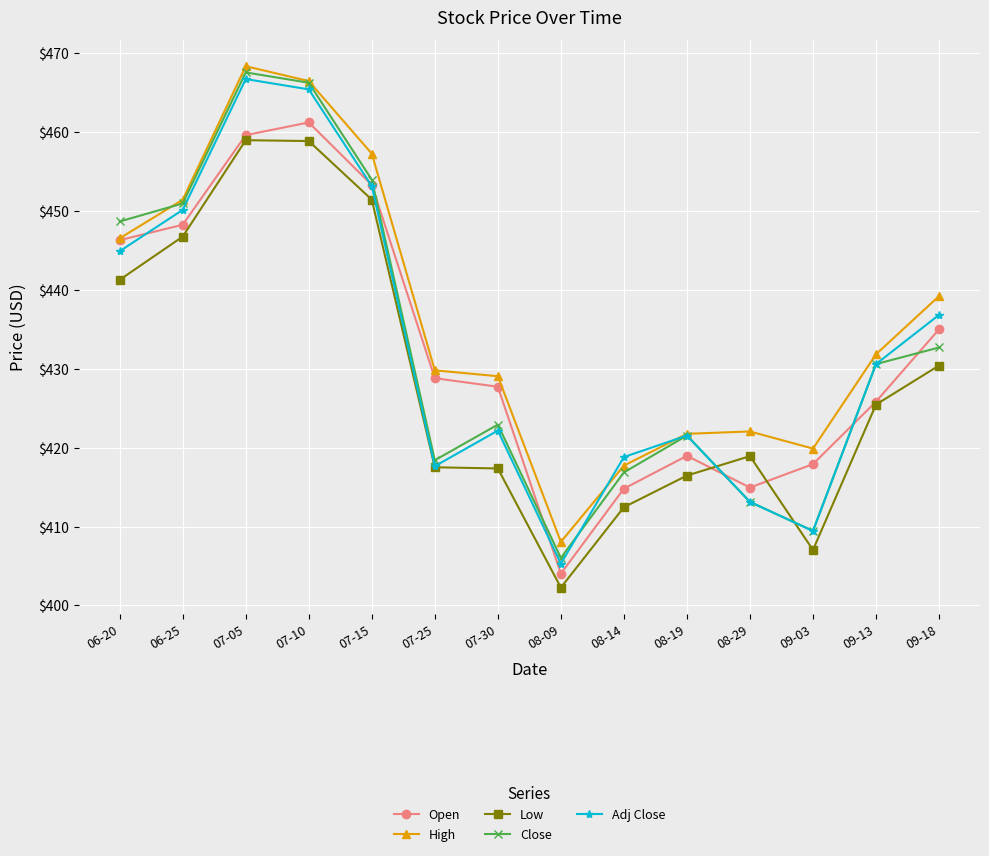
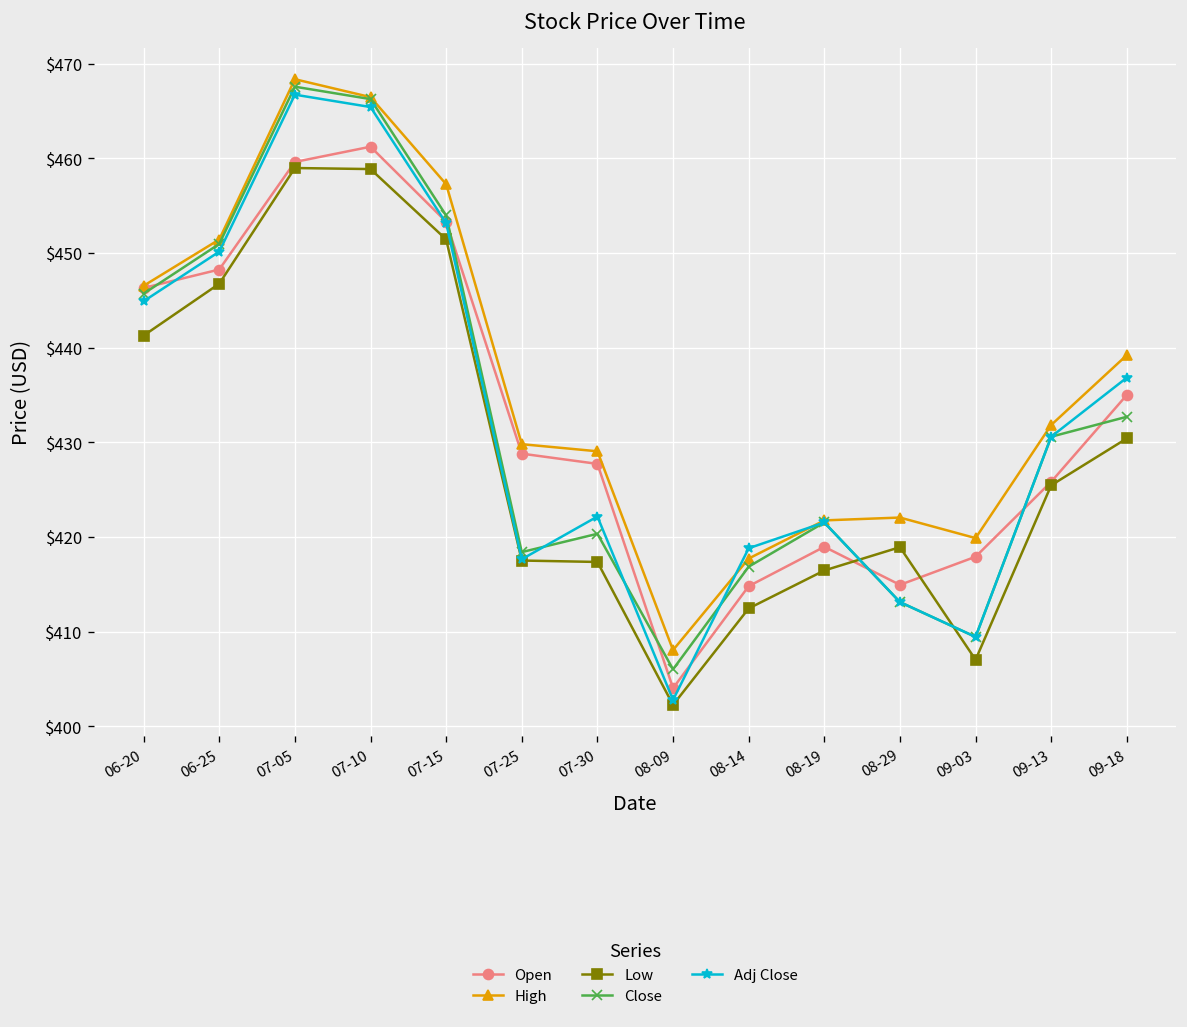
Close, 06-20: $449 -> $446
Close, 07-30: $423 -> $420
Adj Close, 08-09: $405 -> $403
